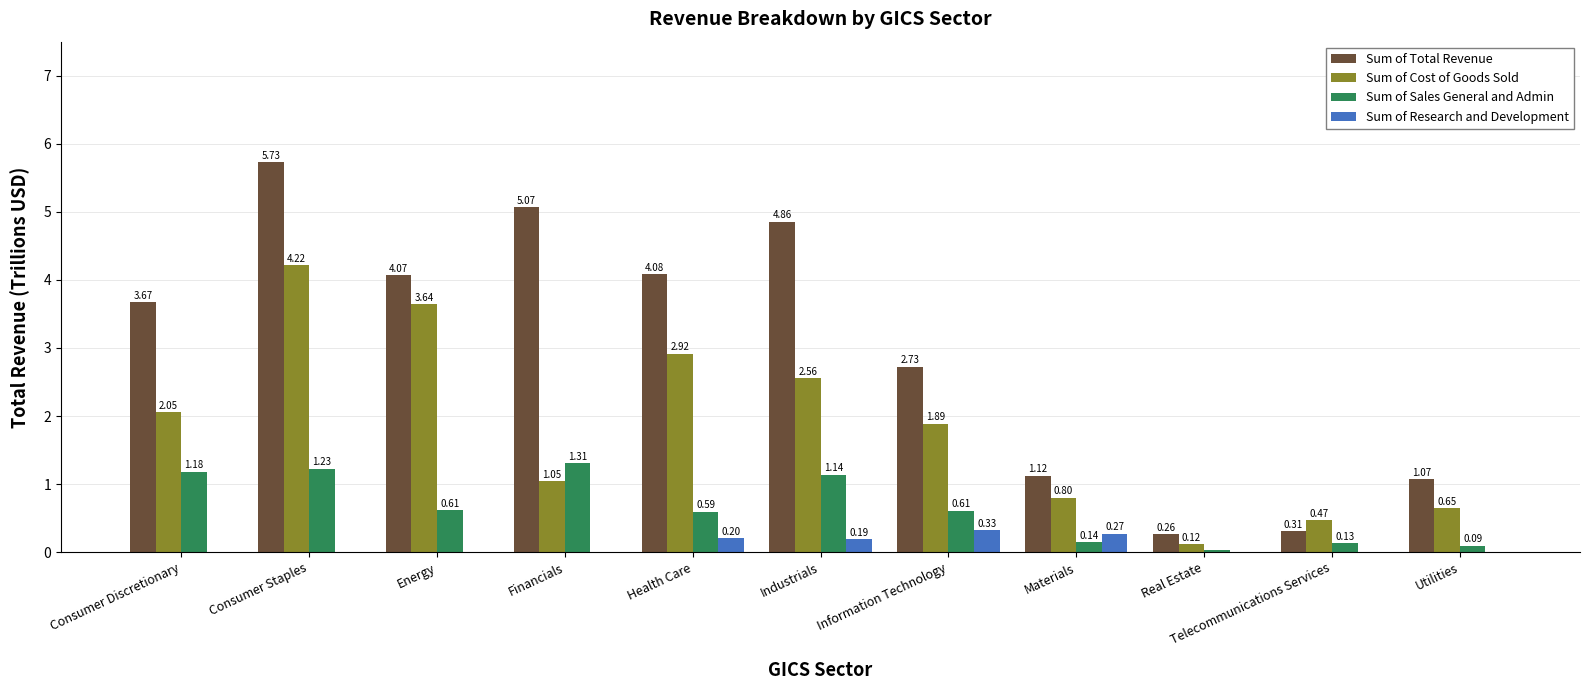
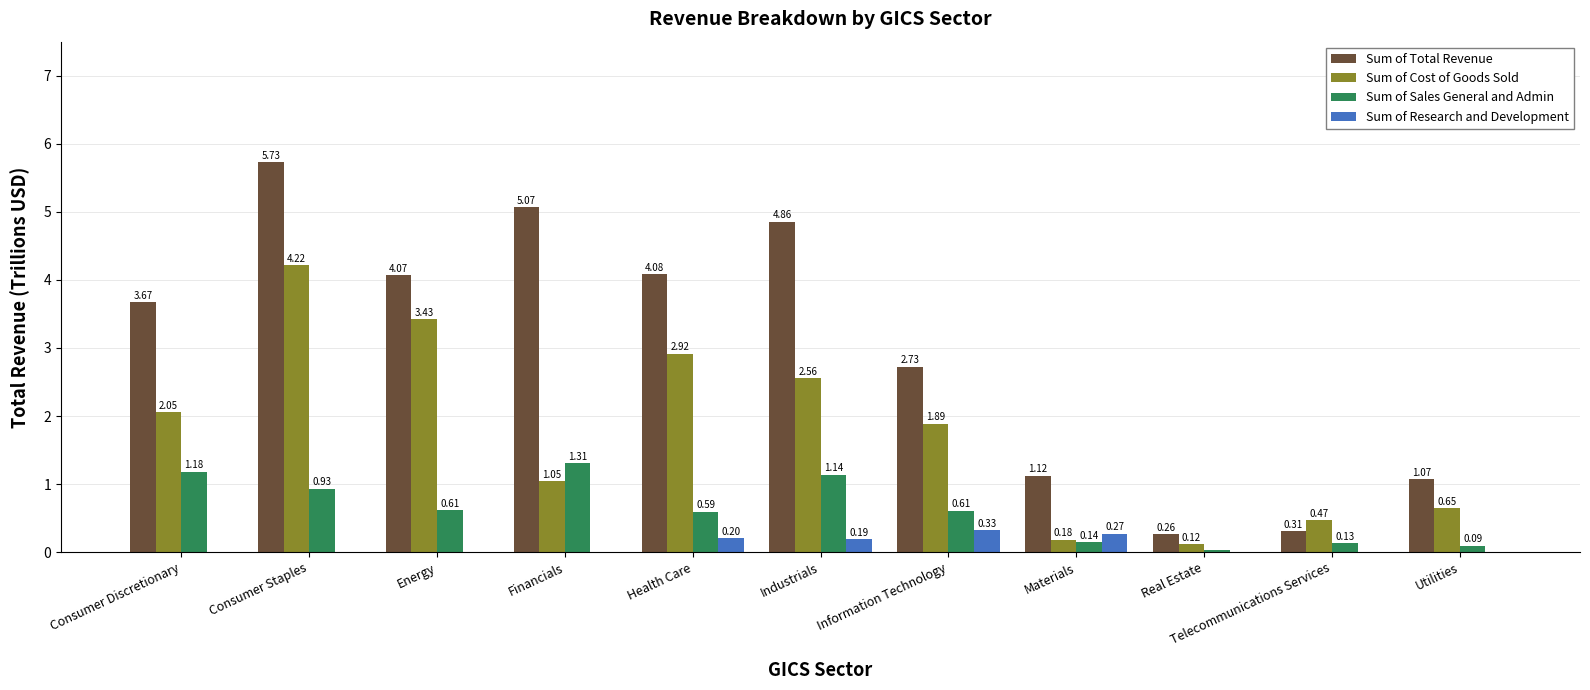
Sum of Sales General and Admin, Consumer Staples: 1.23 -> 0.93
Sum of Cost of Goods Sold, Energy: 3.64 -> 3.43
Sum of Cost of Goods Sold, Materials: 0.80 -> 0.18
